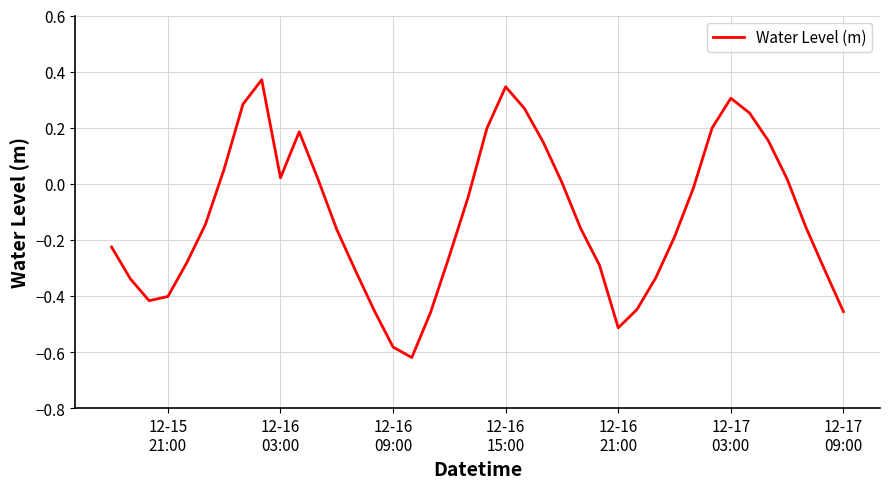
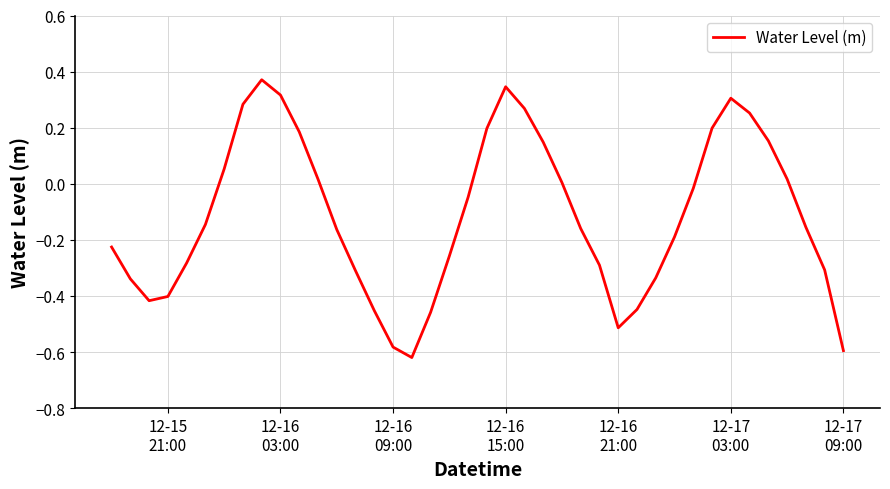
12-16 03:00: 0.02 -> 0.32
12-17 09:00: -0.46 -> -0.60
